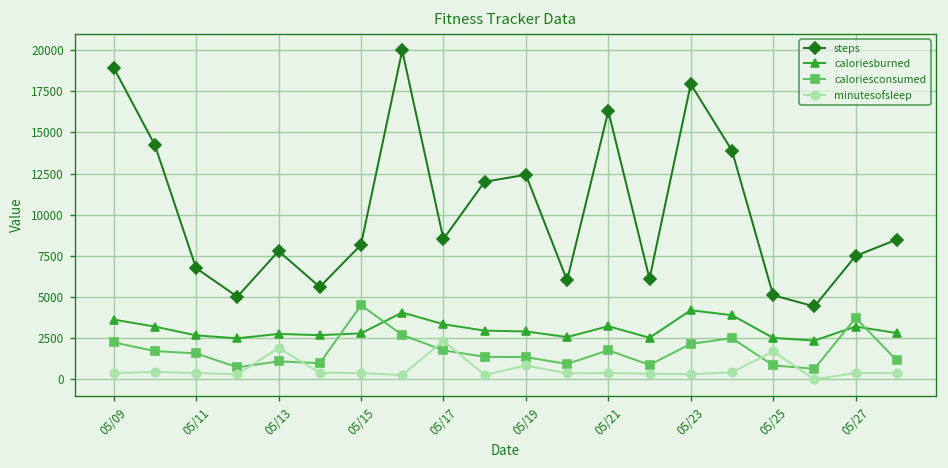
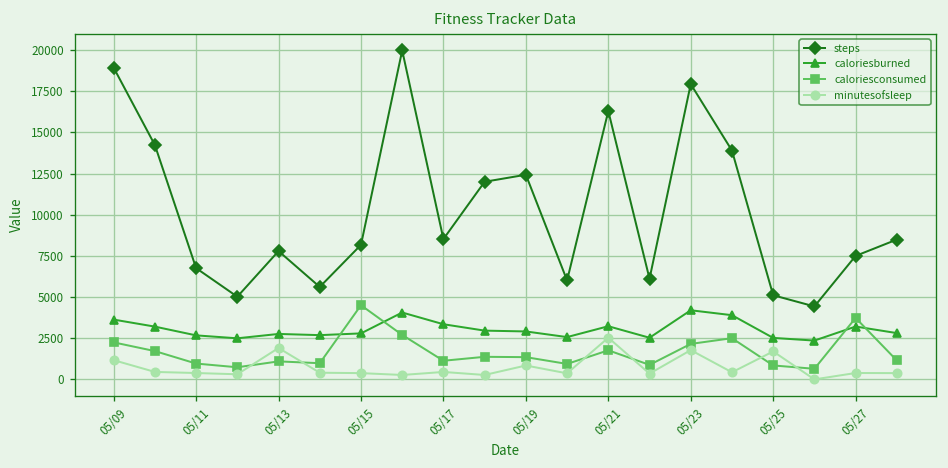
minutesofsleep, 05/09: 400 -> 1200
caloriesconsumed, 05/11: 1600 -> 1000
caloriesconsumed, 05/17: 1800 -> 1100
minutesofsleep, 05/17: 2300 -> 500
minutesofsleep, 05/21: 400 -> 2500
minutesofsleep, 05/23: 300 -> 1800
